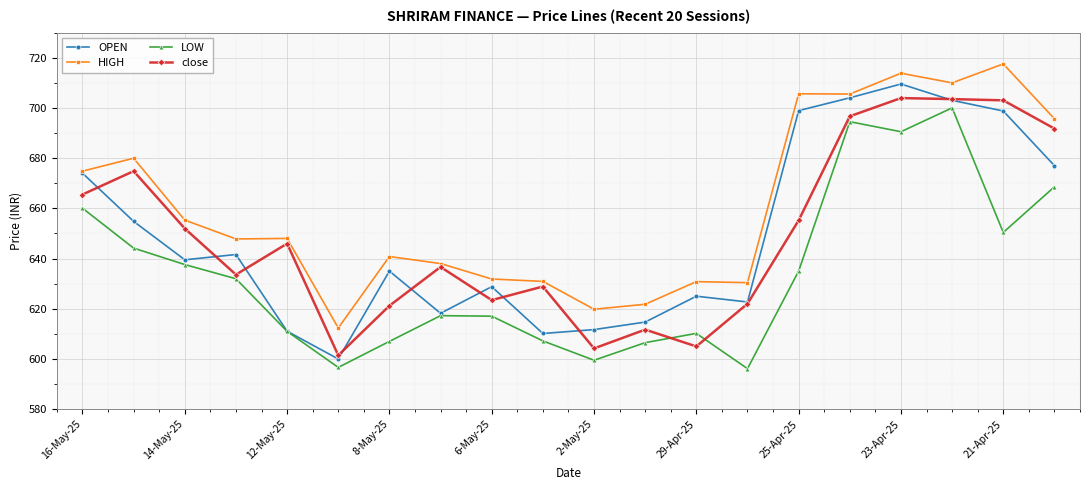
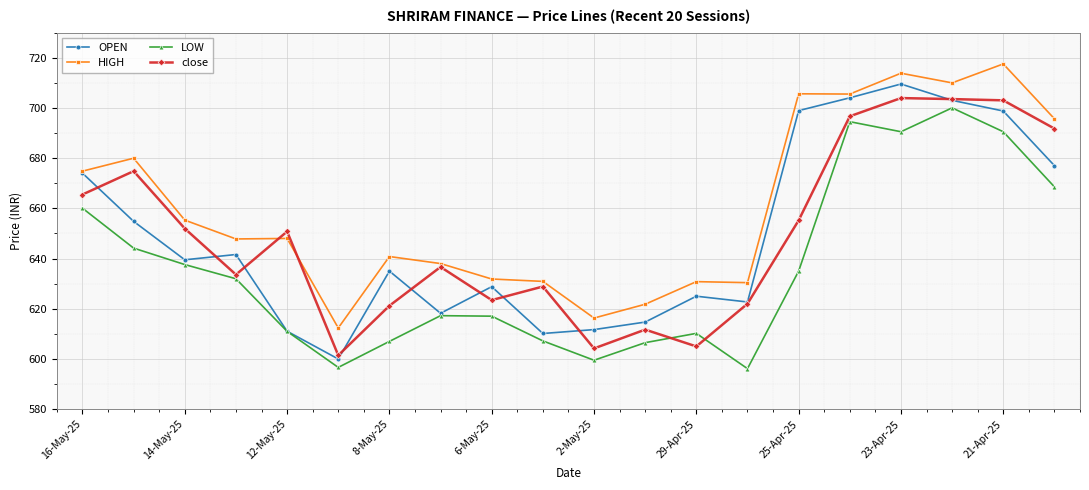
close, 12-May-25: 646 -> 651
HIGH, 2-May-25: 620 -> 616
LOW, 21-Apr-25: 650 -> 691
